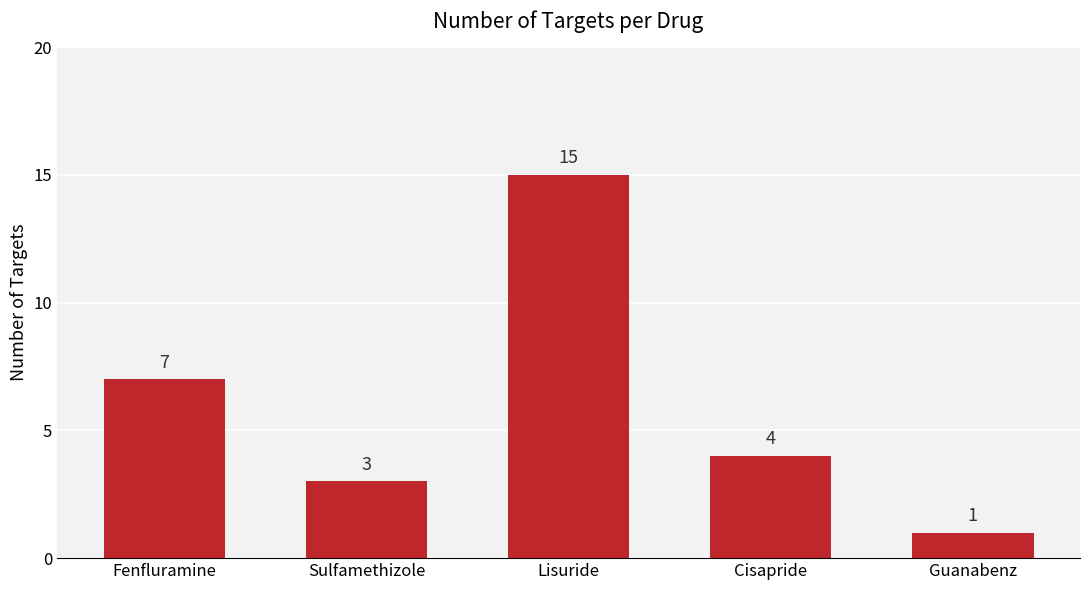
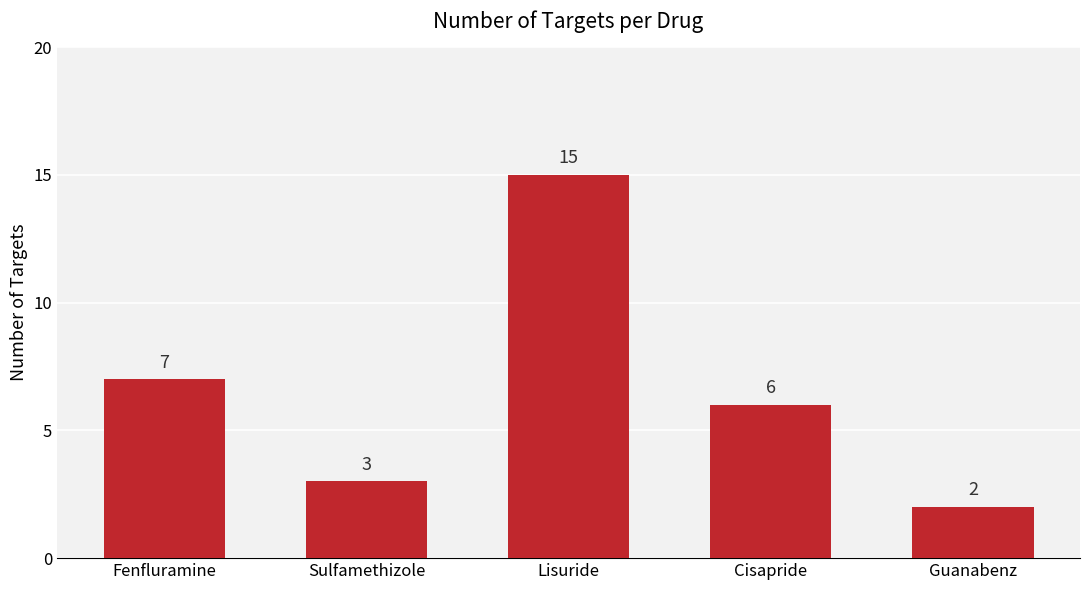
Cisapride: 4 -> 6
Guanabenz: 1 -> 2
